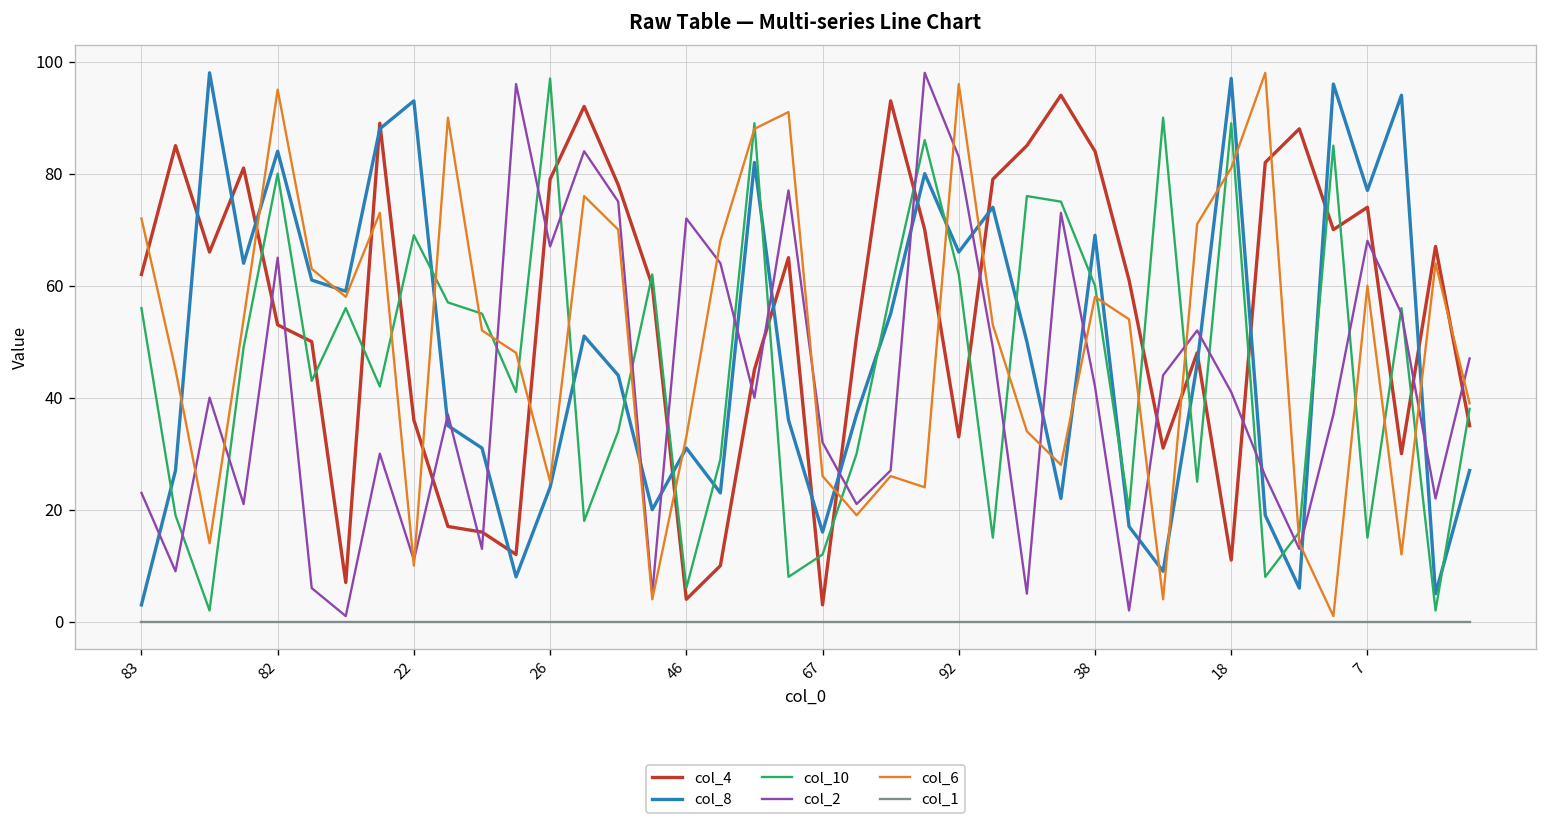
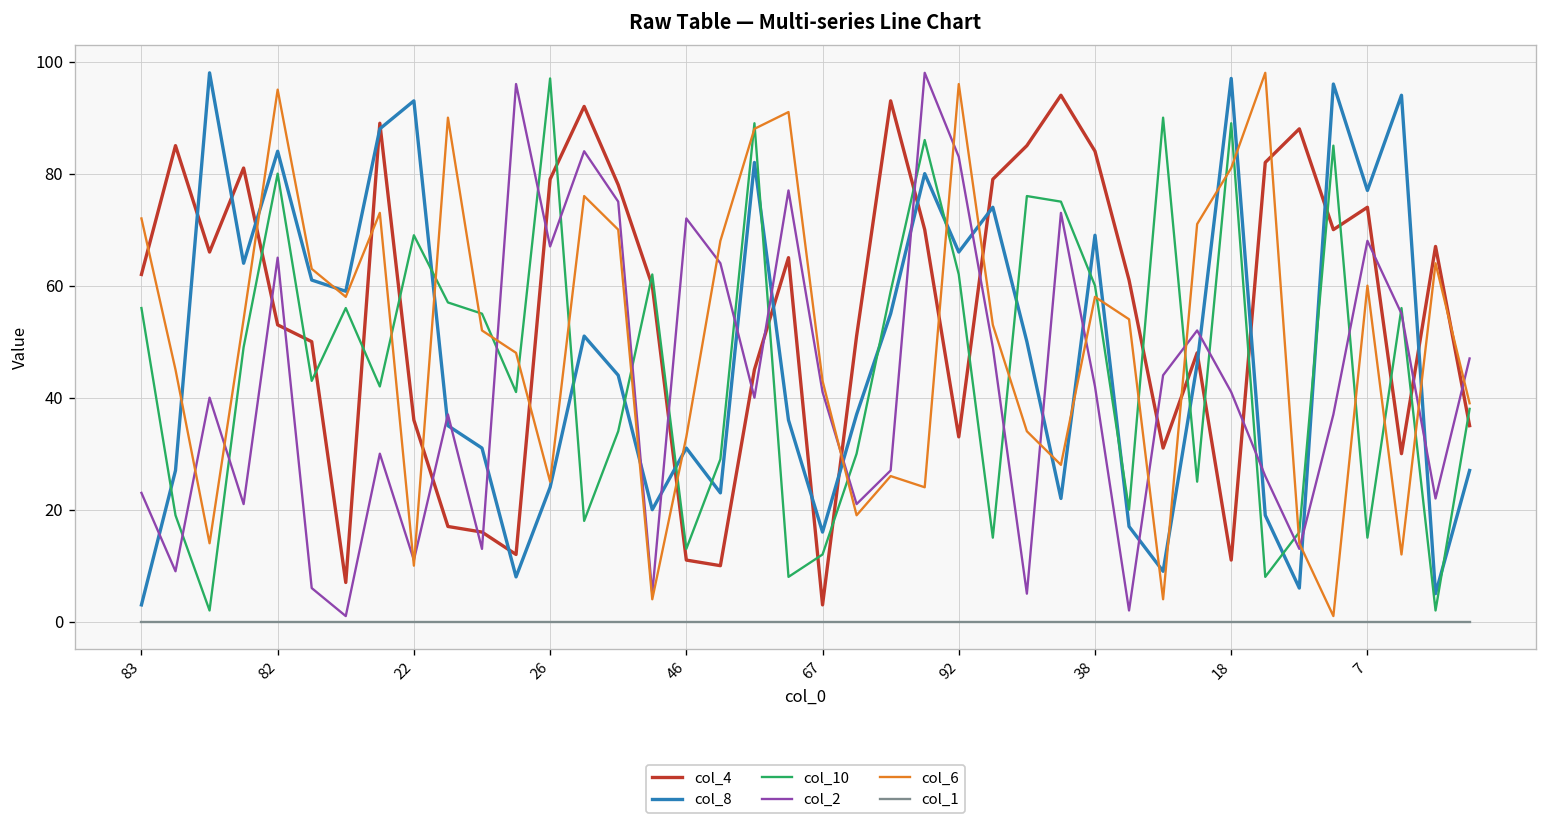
col_4, 46: 4 -> 11
col_10, 46: 6 -> 13
col_2, 67: 32 -> 41
col_6, 67: 26 -> 43
